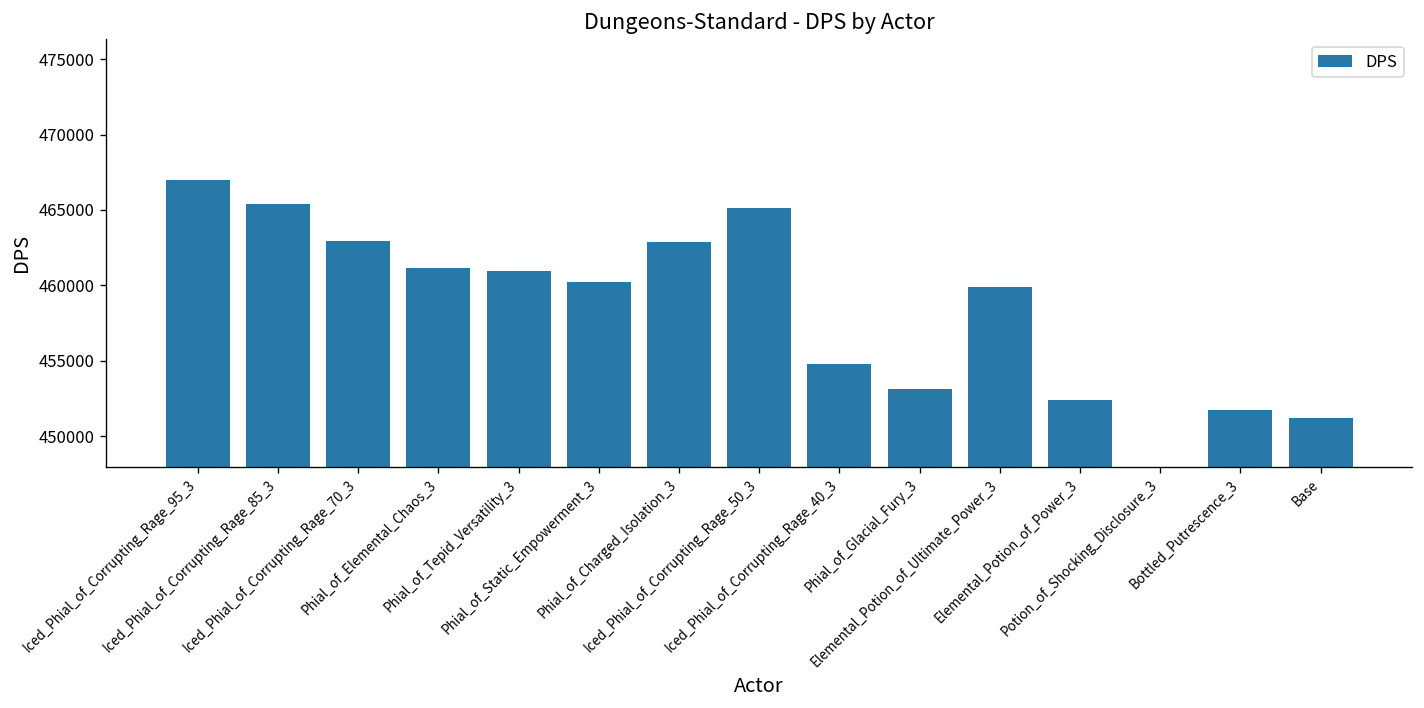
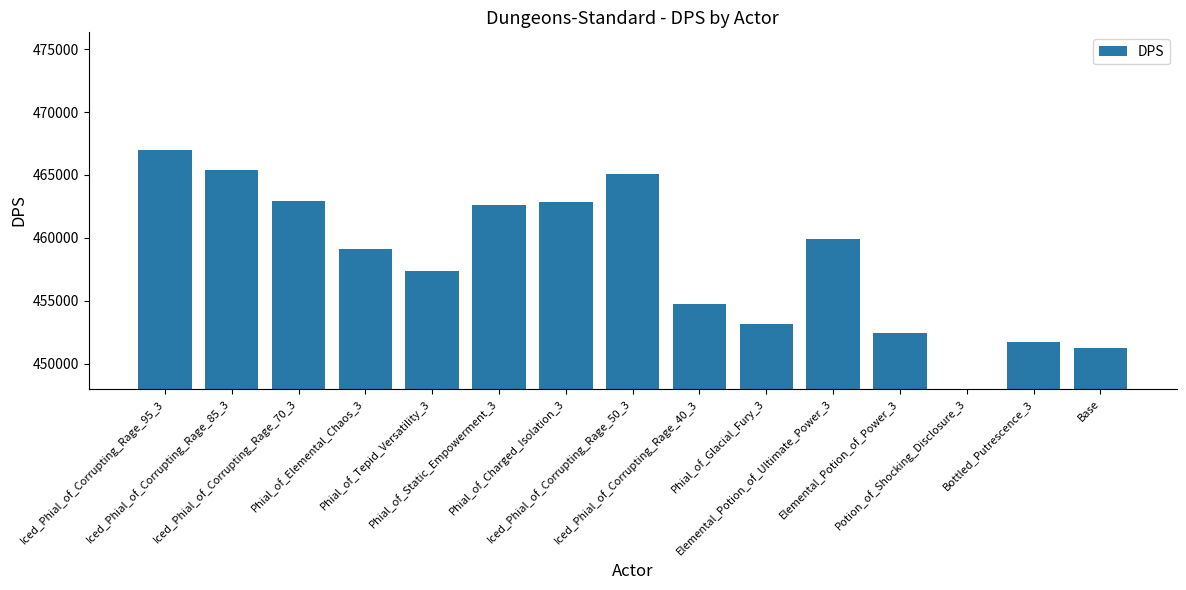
Phial_of_Elemental_Chaos_3: 461100 -> 459100
Phial_of_Tepid_Versatility_3: 461000 -> 457400
Phial_of_Static_Empowerment_3: 460200 -> 462600
